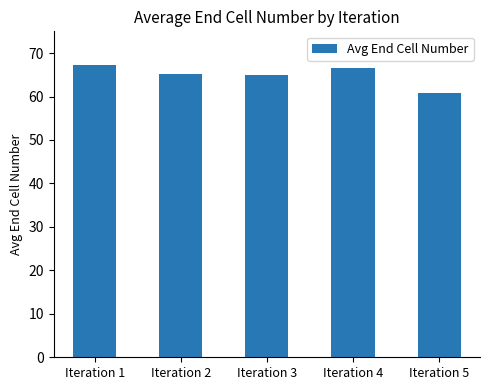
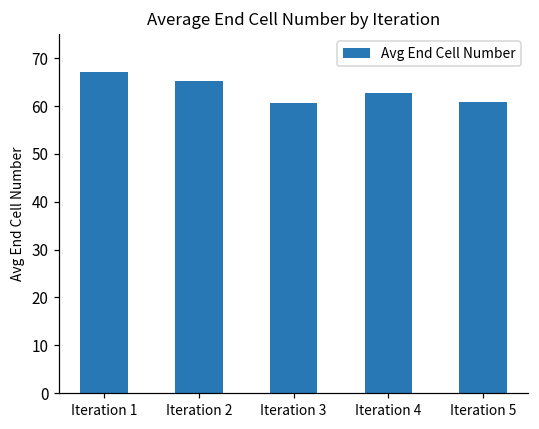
Iteration 3: 65 -> 61
Iteration 4: 67 -> 63
